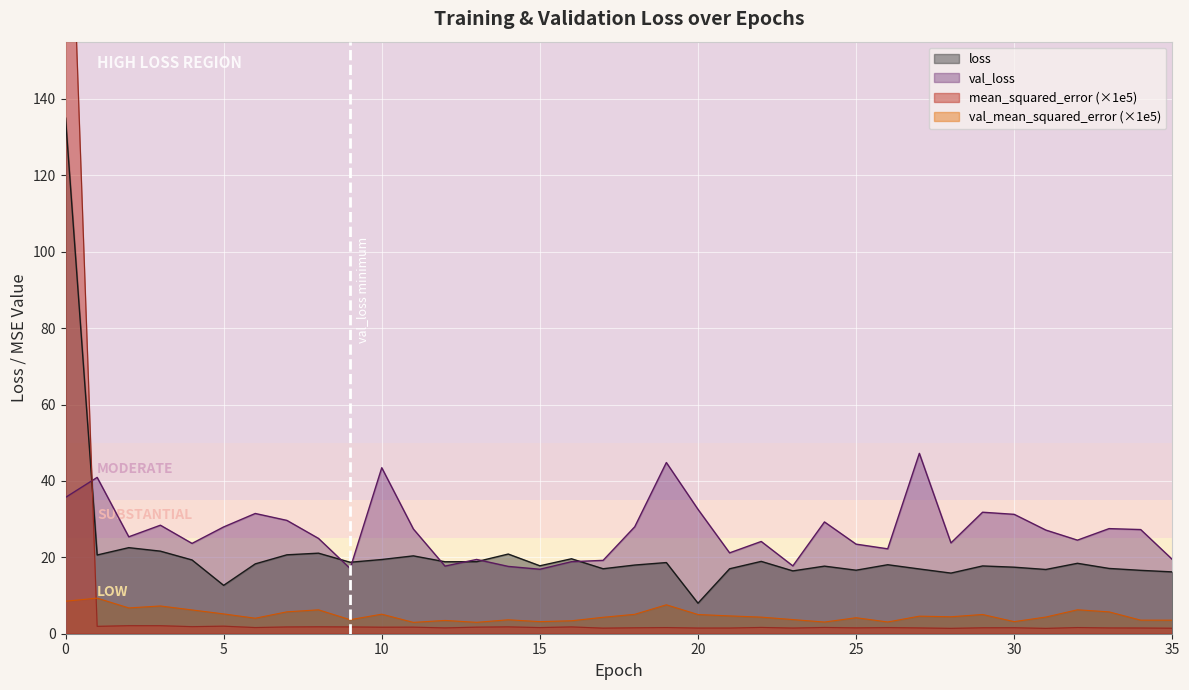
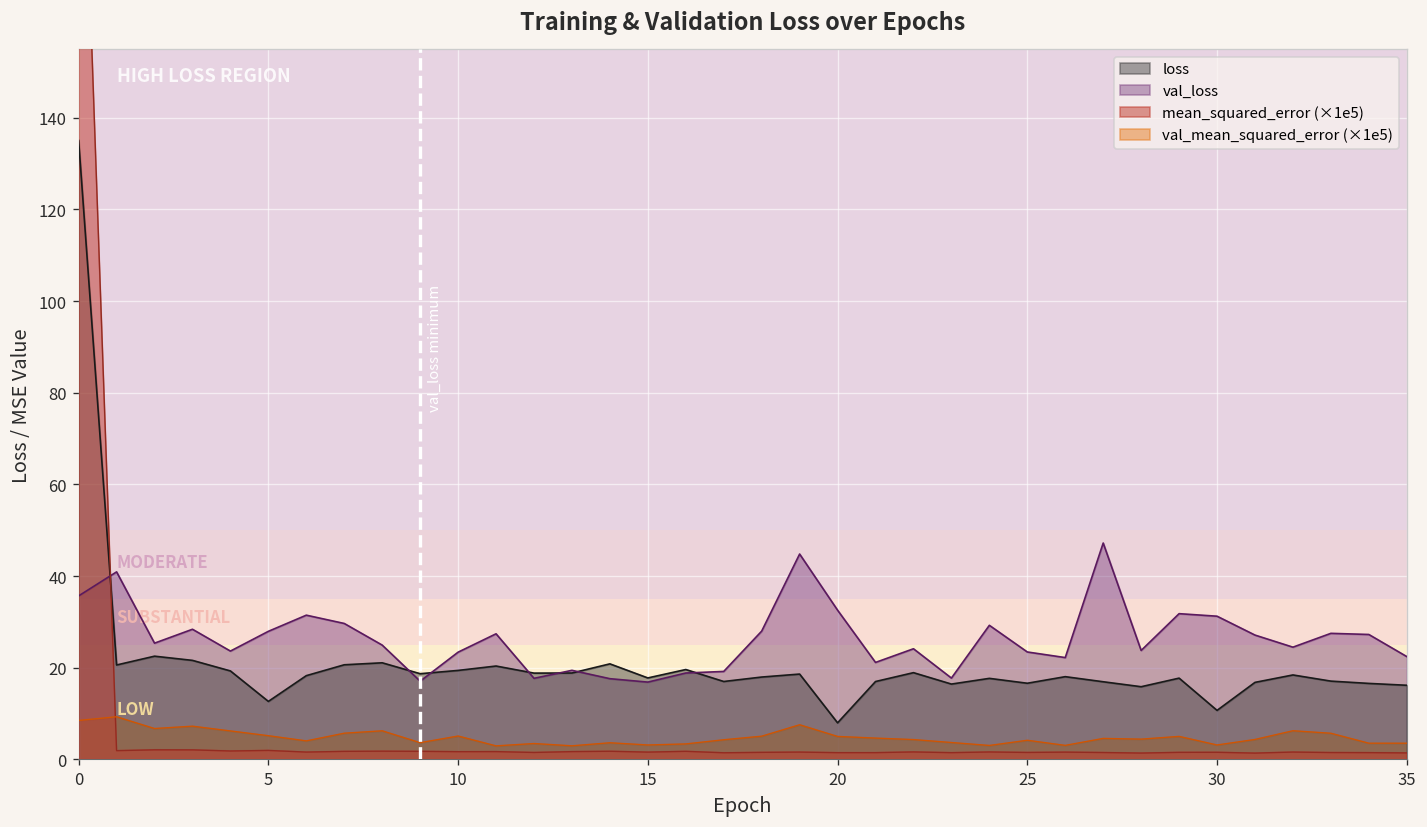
val_loss, 10: 43 -> 23
loss, 30: 17 -> 11
val_loss, 35: 19 -> 22
